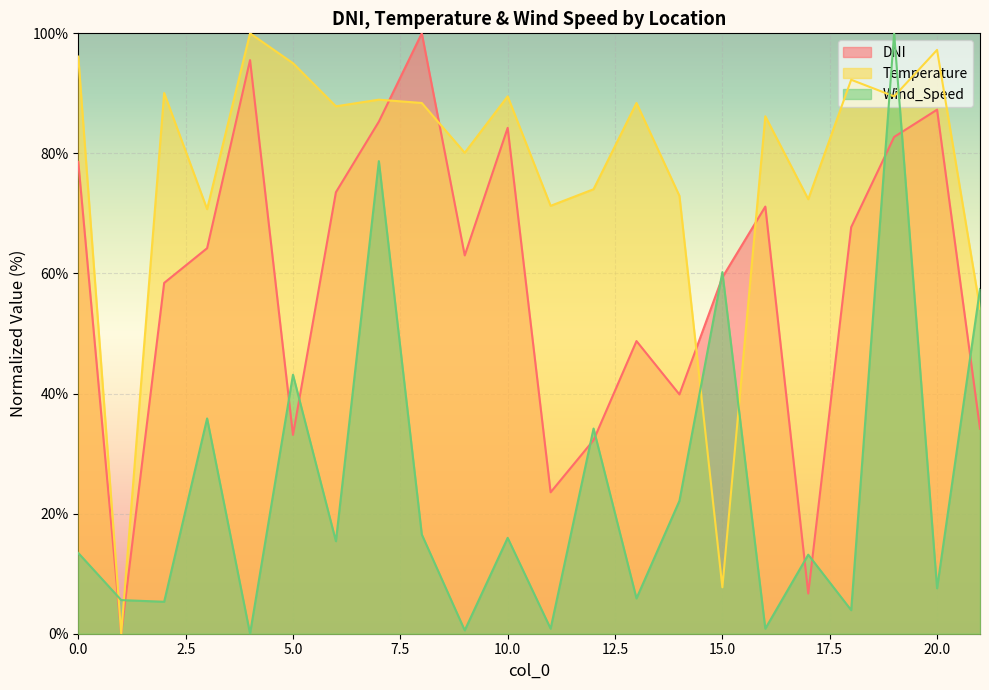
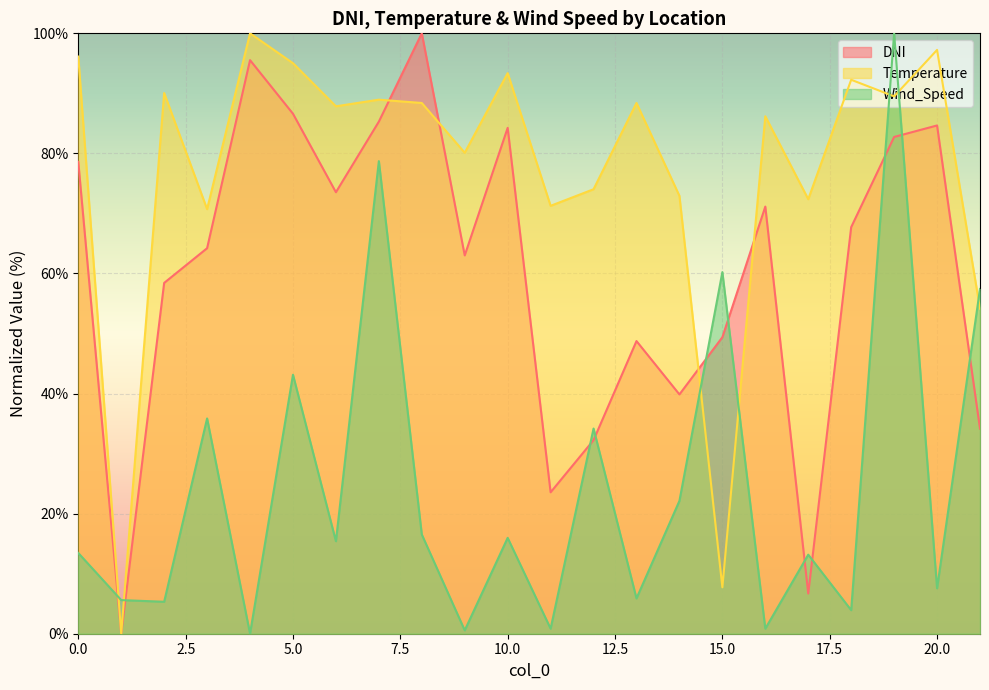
DNI, 5.0: 33% -> 87%
Temperature, 10.0: 90% -> 93%
DNI, 15.0: 59% -> 49%
DNI, 20.0: 87% -> 85%
